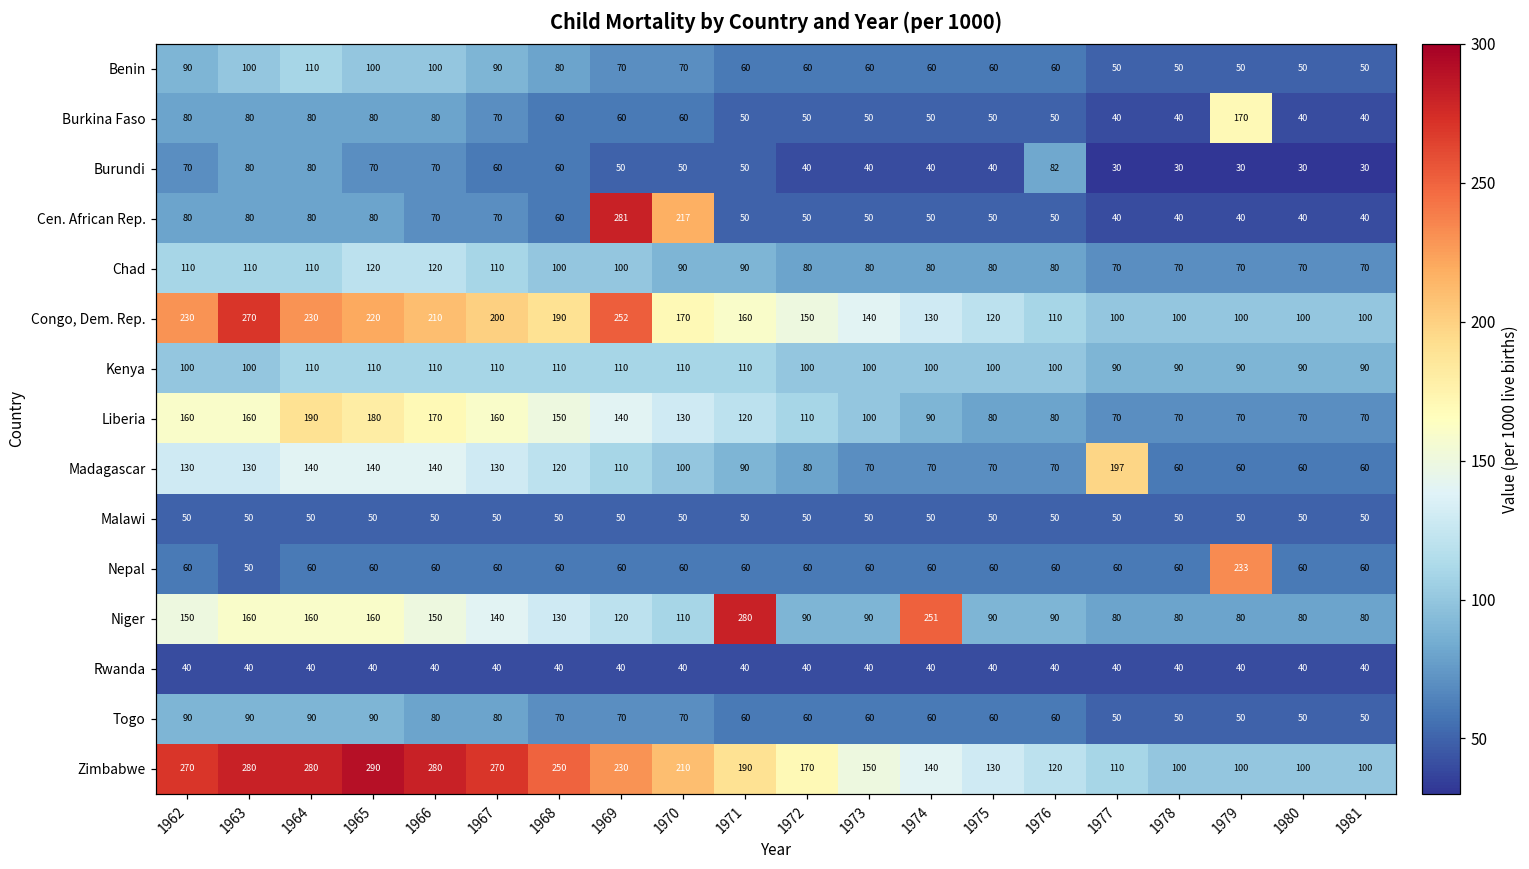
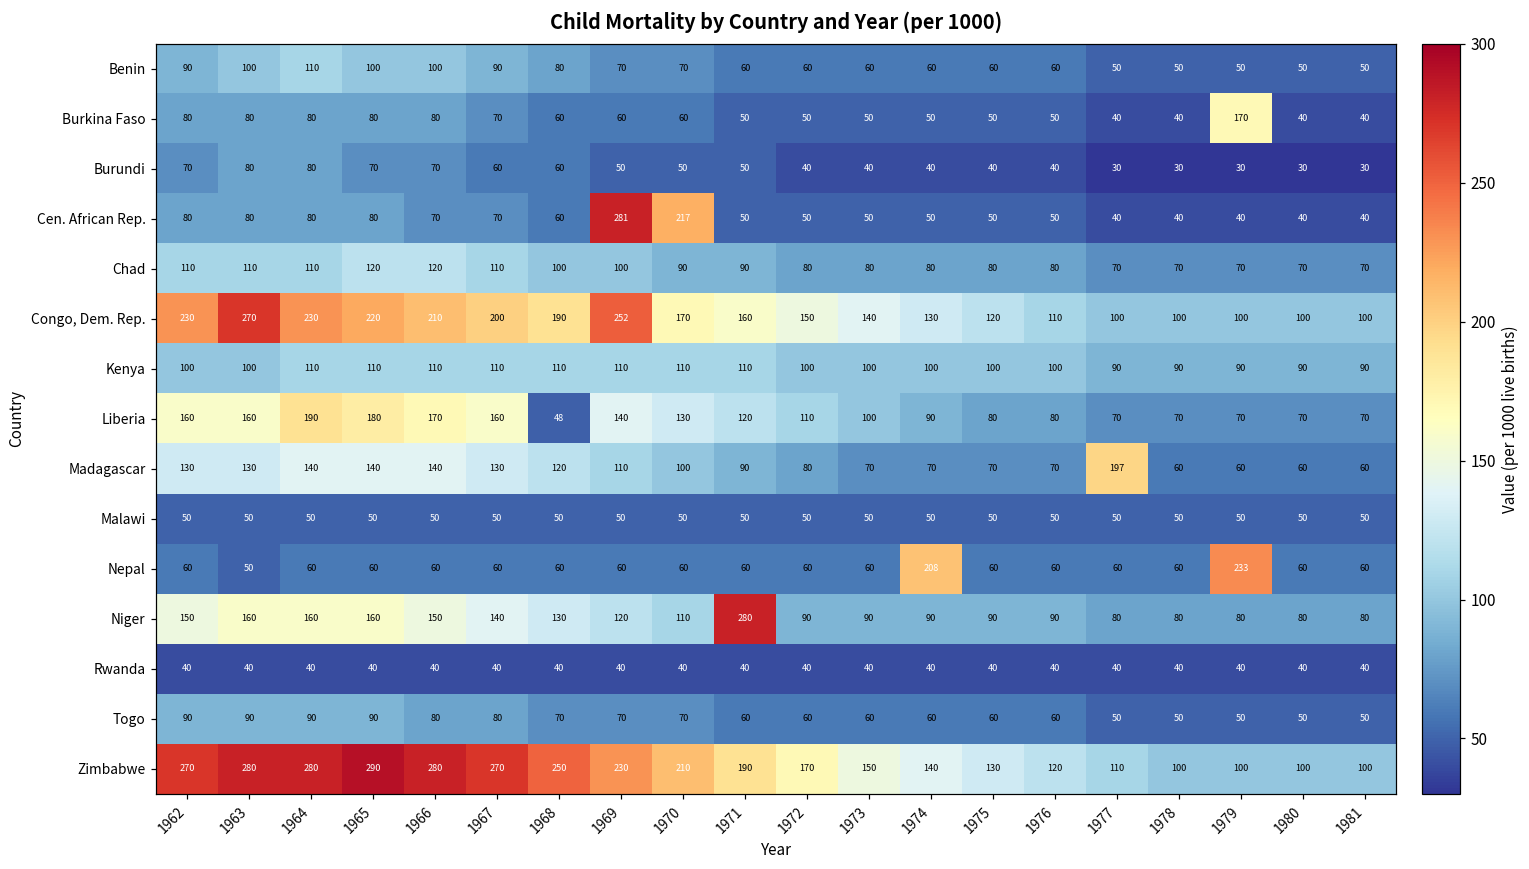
Burundi, 1976: 82 -> 40
Liberia, 1968: 150 -> 48
Nepal, 1974: 60 -> 208
Niger, 1974: 251 -> 90
